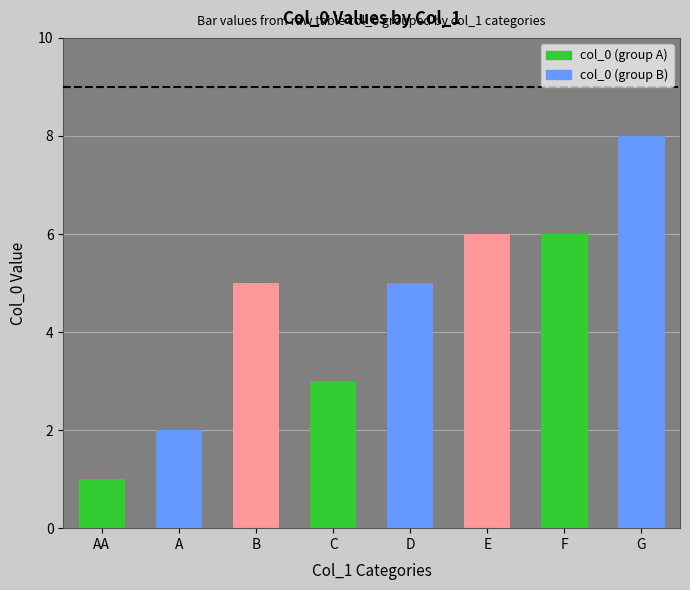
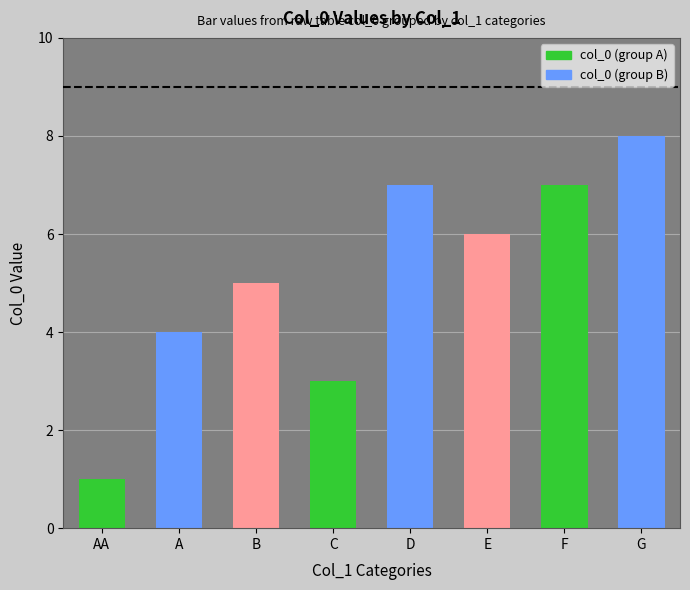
A: 2 -> 4
D: 5 -> 7
F: 6 -> 7
